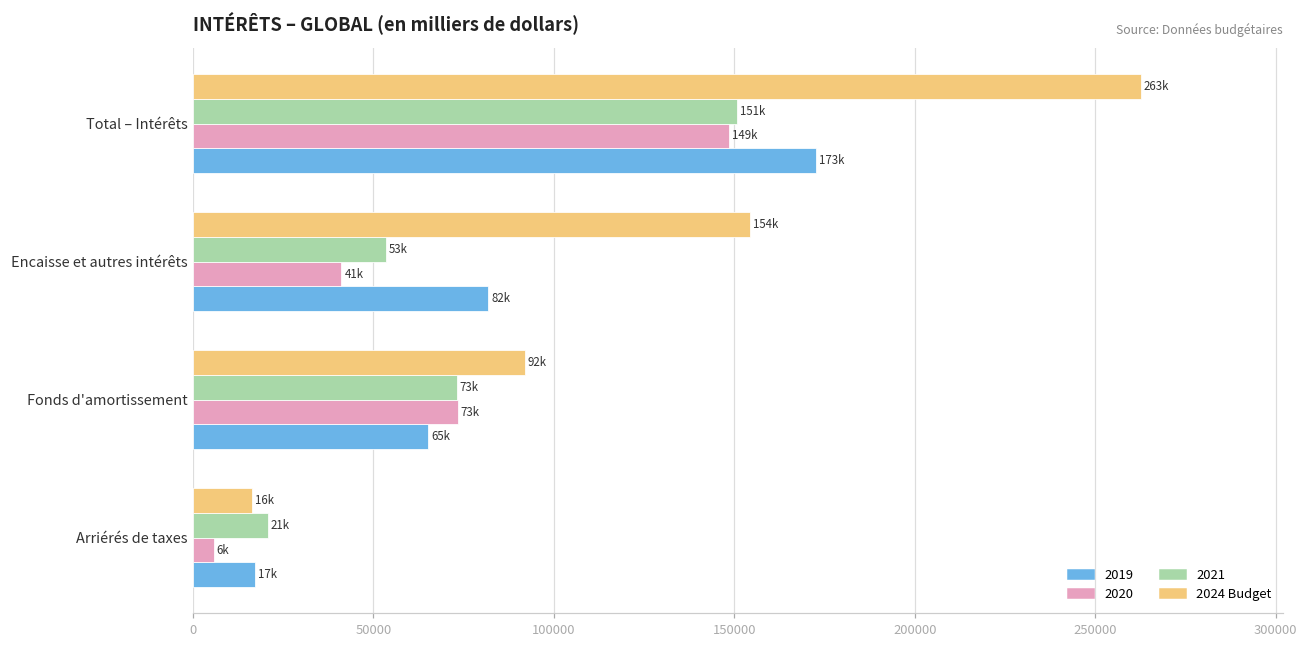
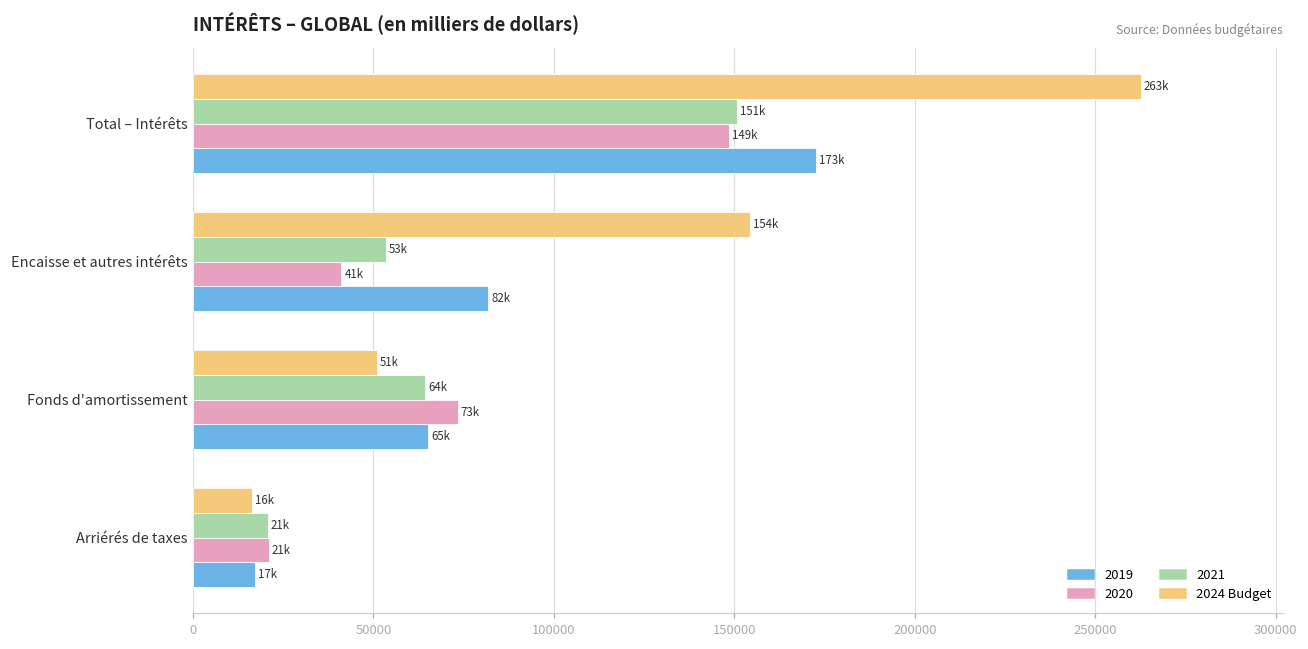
2024 Budget, Fonds d'amortissement: 92k -> 51k
2021, Fonds d'amortissement: 73k -> 64k
2020, Arriérés de taxes: 6k -> 21k
